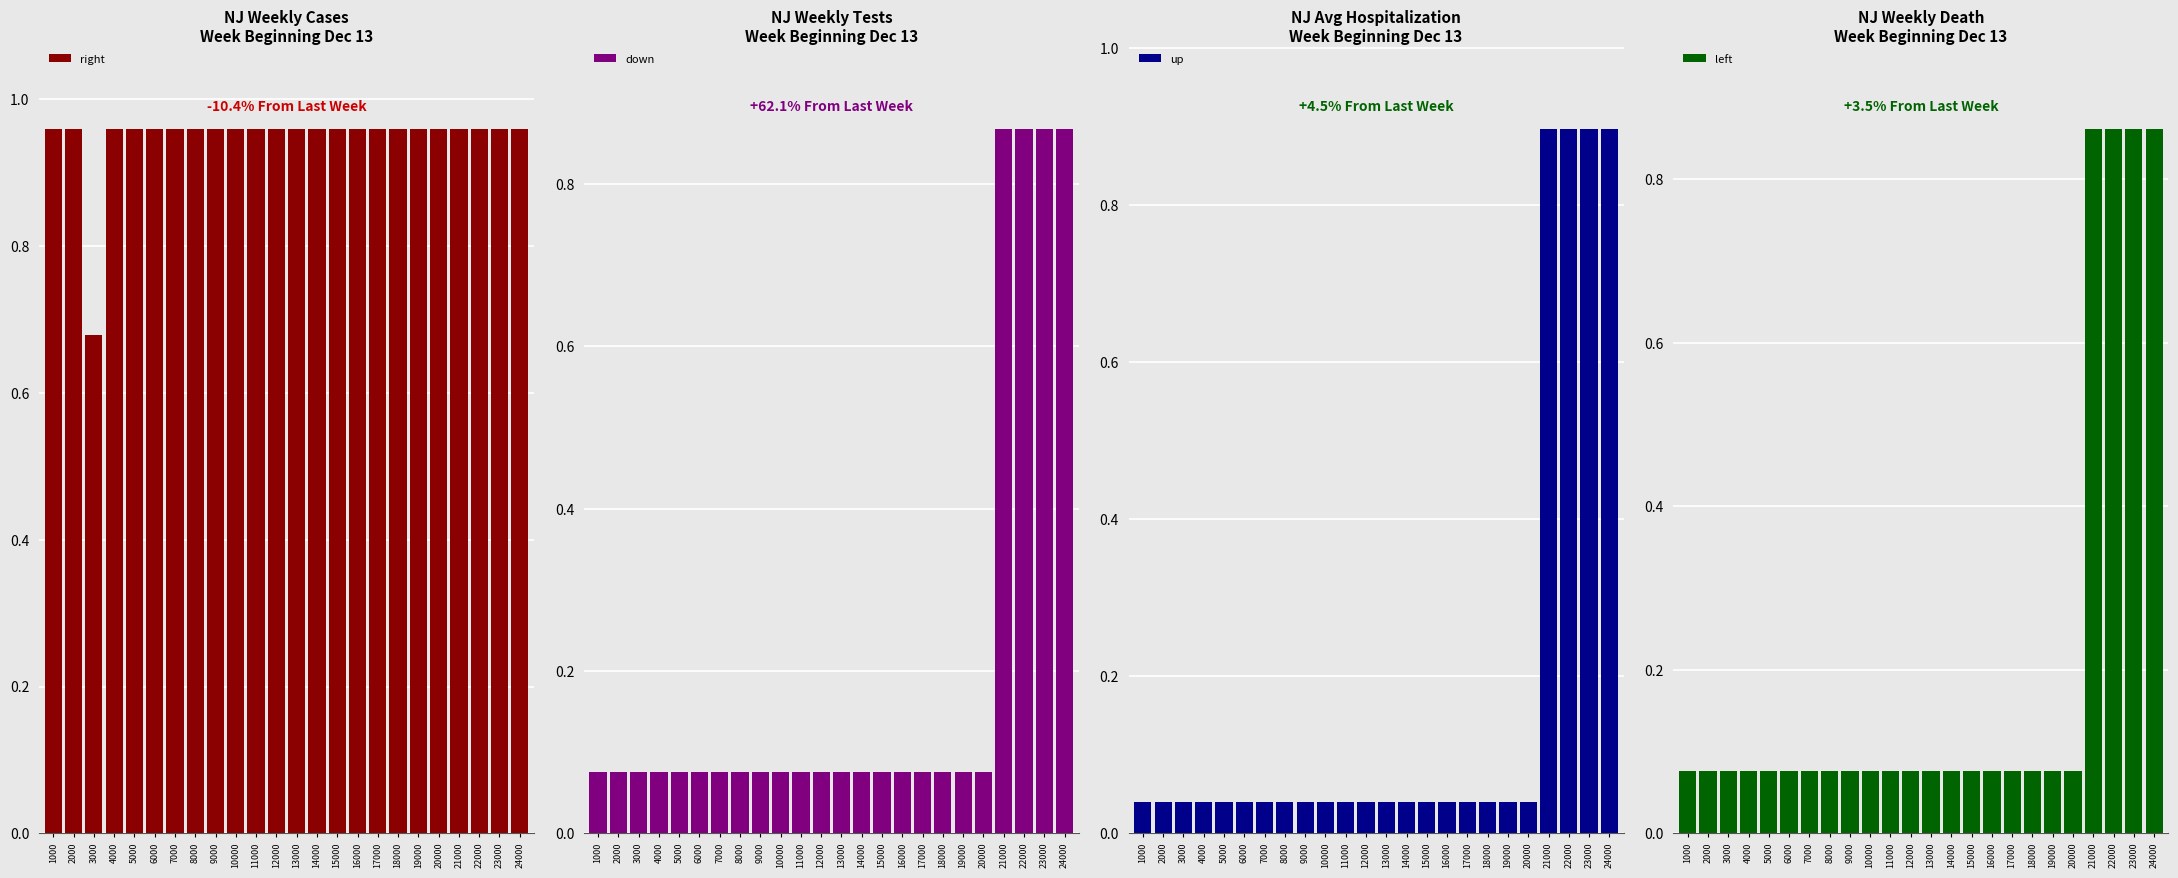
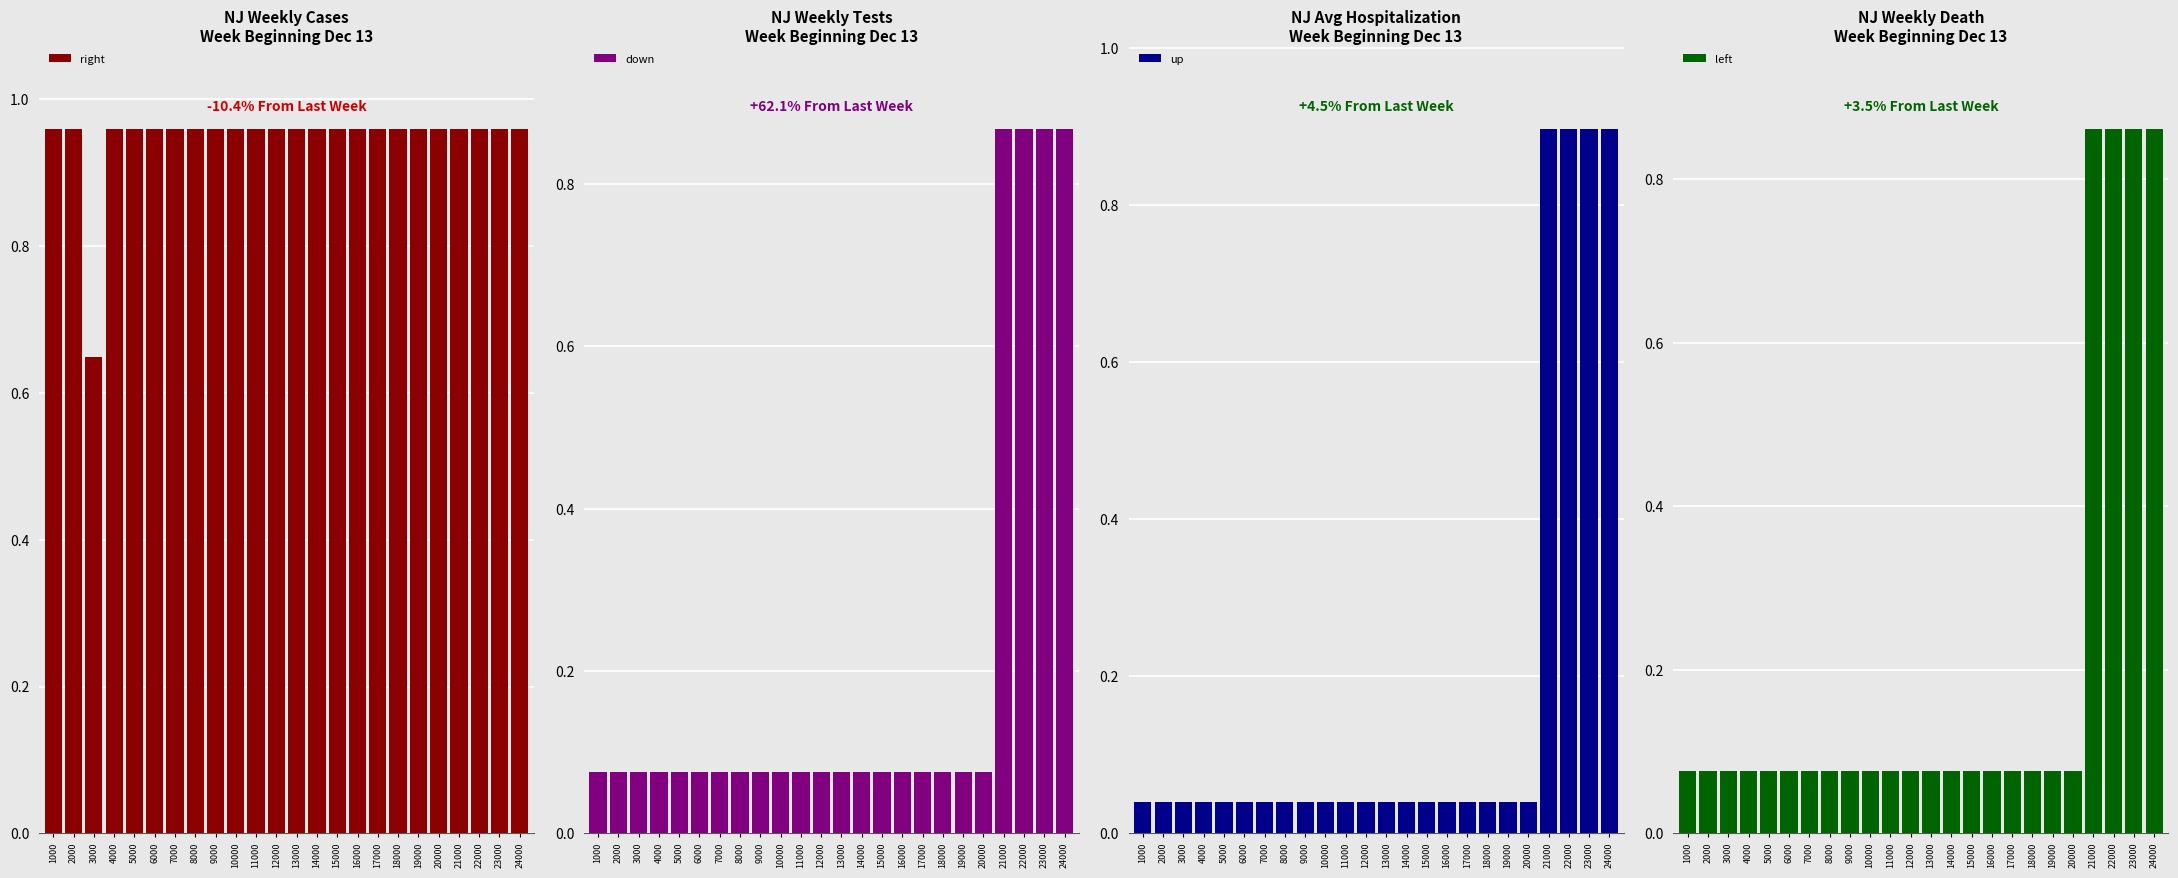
NJ Weekly Cases Week Beginning Dec 13, 3000: 0.68 -> 0.65
